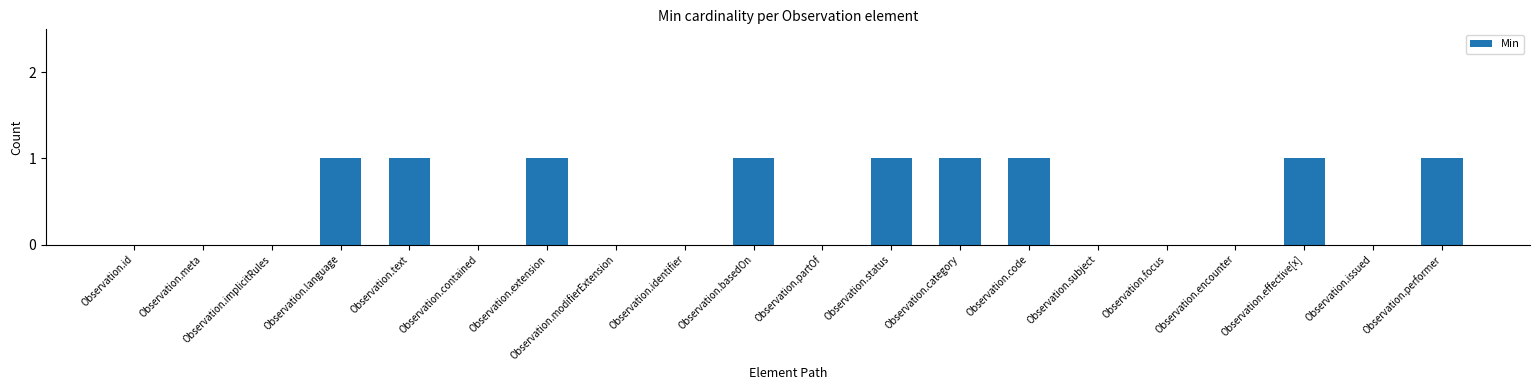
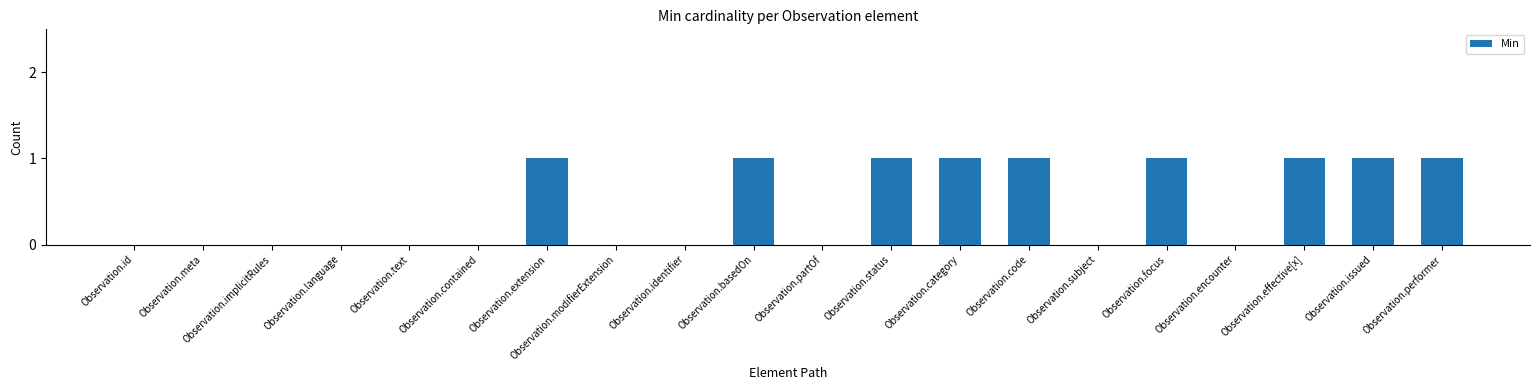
Observation.language: 1 -> 0
Observation.text: 1 -> 0
Observation.focus: 0 -> 1
Observation.issued: 0 -> 1
